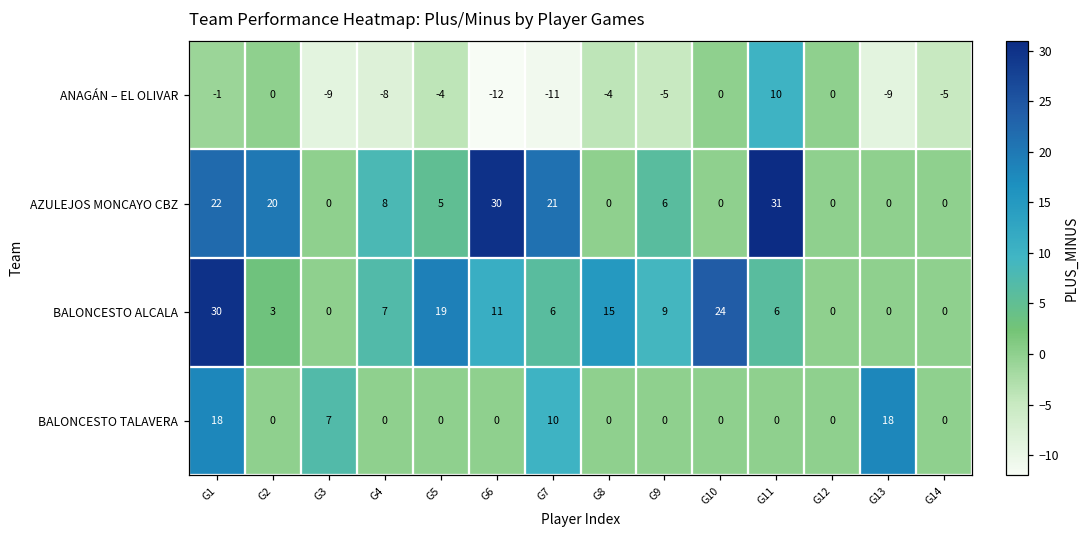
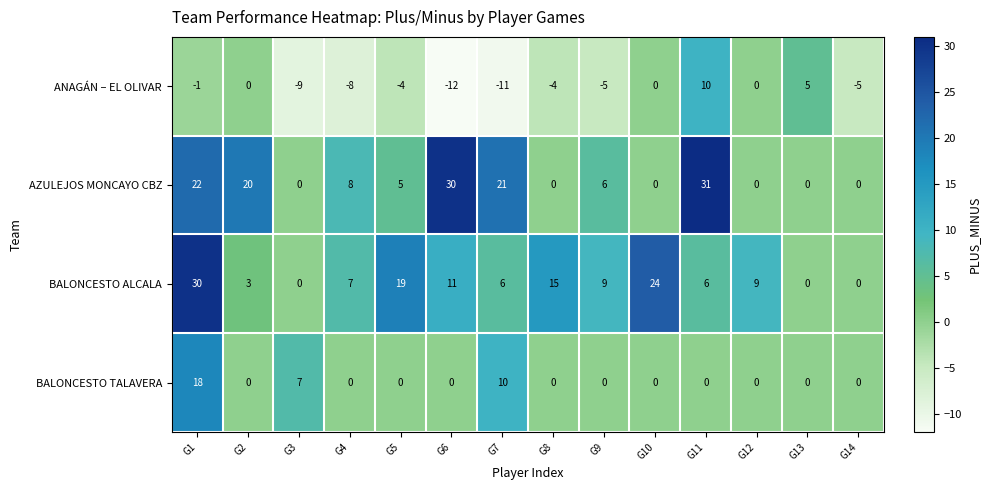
ANAGÁN – EL OLIVAR, G13: -9 -> 5
BALONCESTO ALCALA, G12: 0 -> 9
BALONCESTO TALAVERA, G13: 18 -> 0
